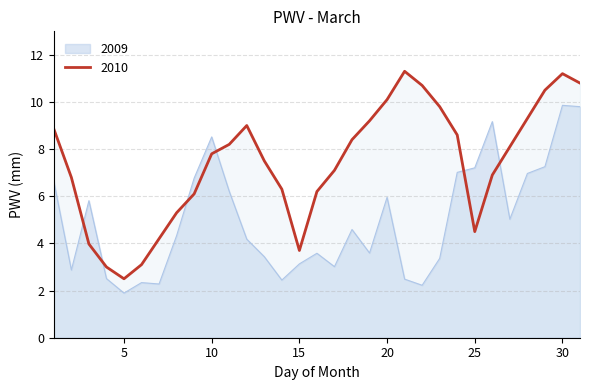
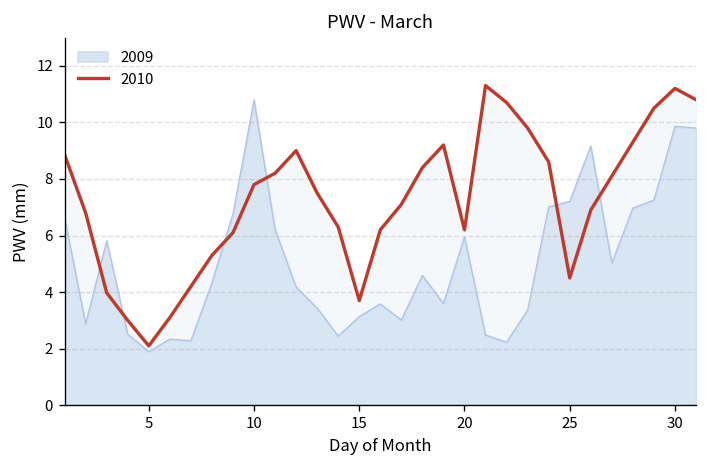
2010, 5: 2.5 -> 2.1
2009, 10: 8.5 -> 10.8
2010, 20: 10.1 -> 6.2
